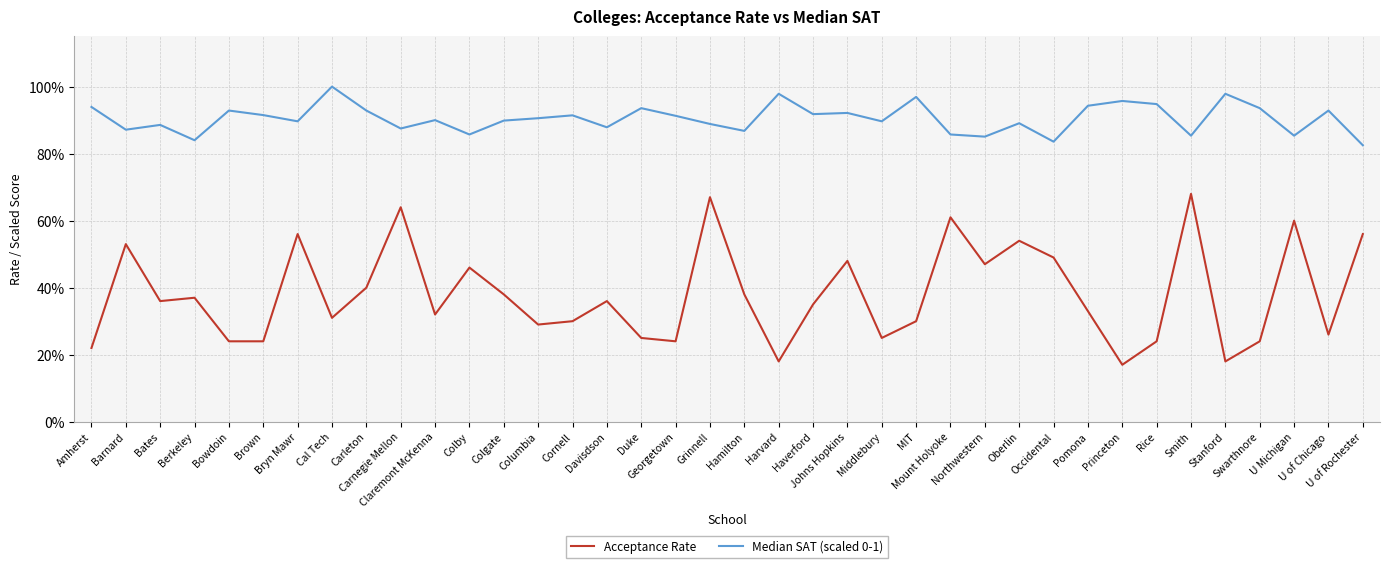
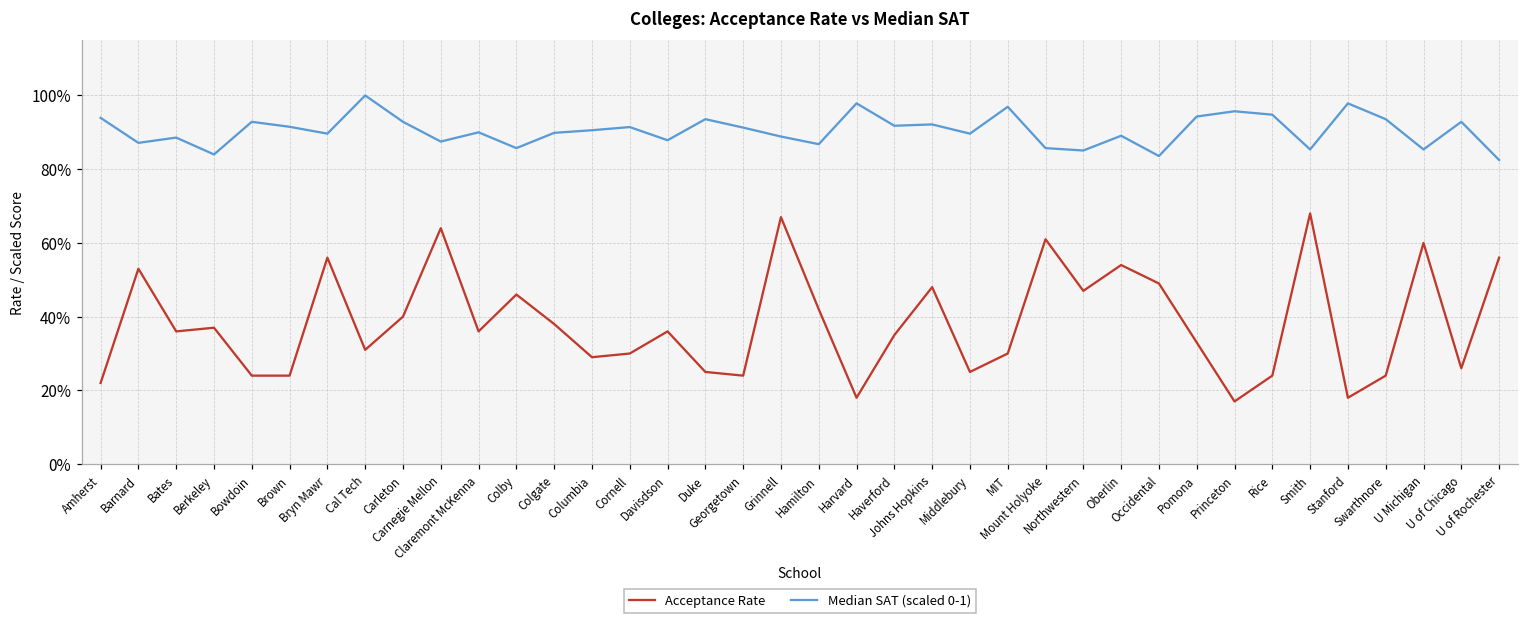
Acceptance Rate, Claremont McKenna: 32% -> 36%
Acceptance Rate, Hamilton: 38% -> 42%
